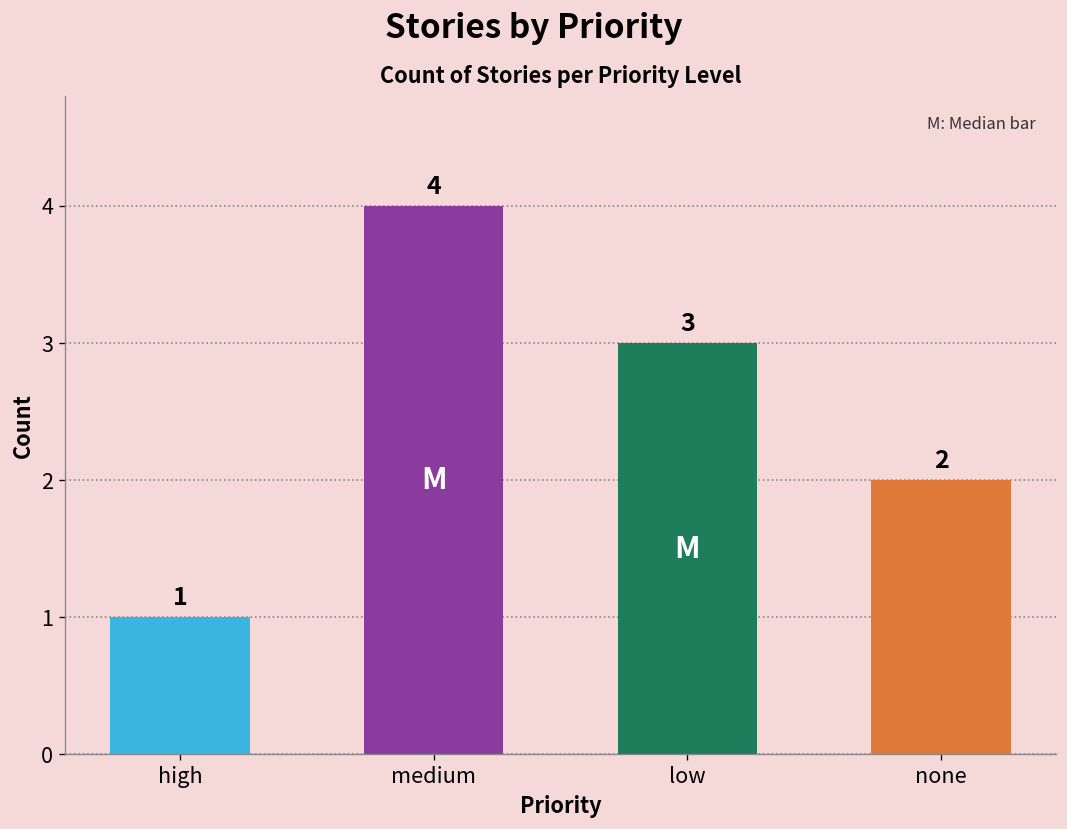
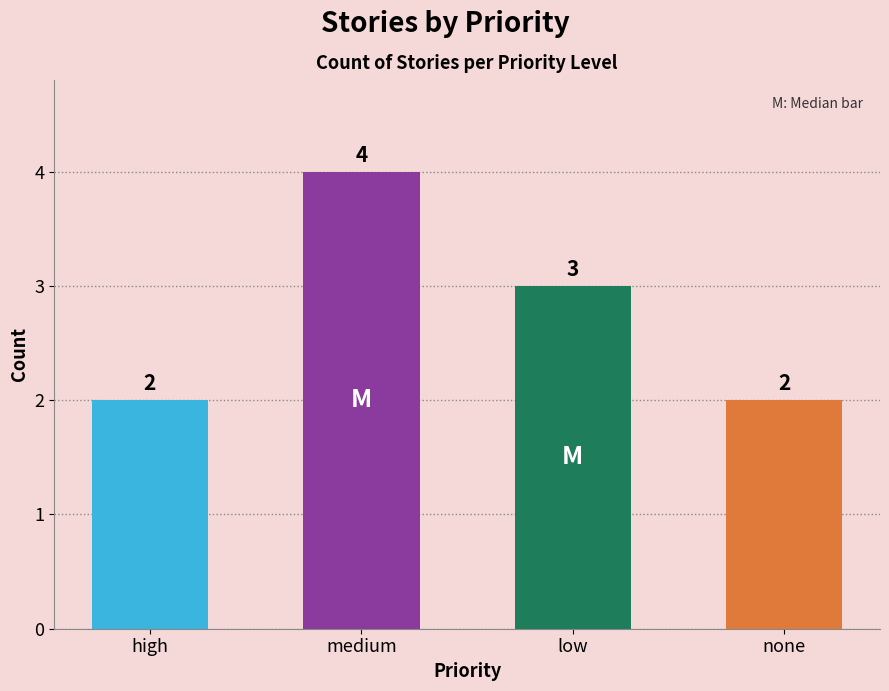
high: 1 -> 2
